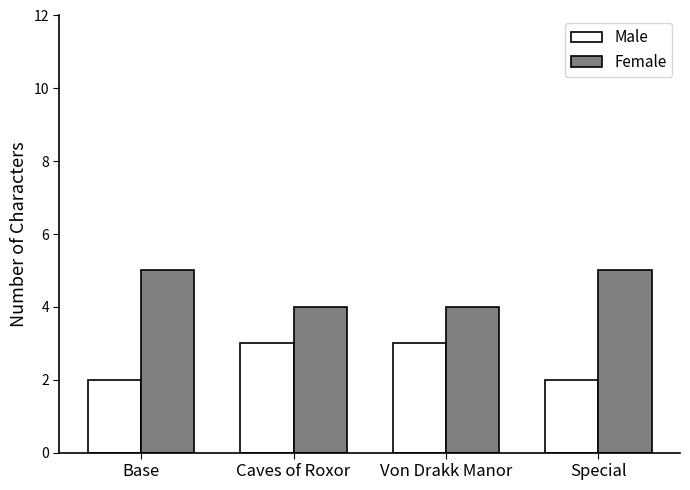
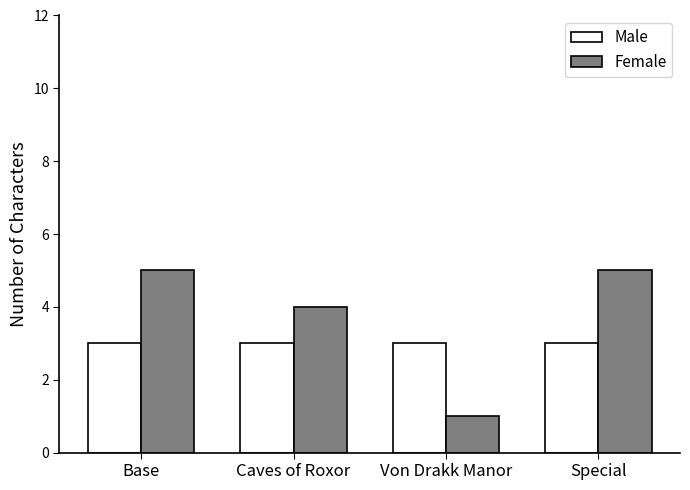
Male, Base: 2 -> 3
Female, Von Drakk Manor: 4 -> 1
Male, Special: 2 -> 3
